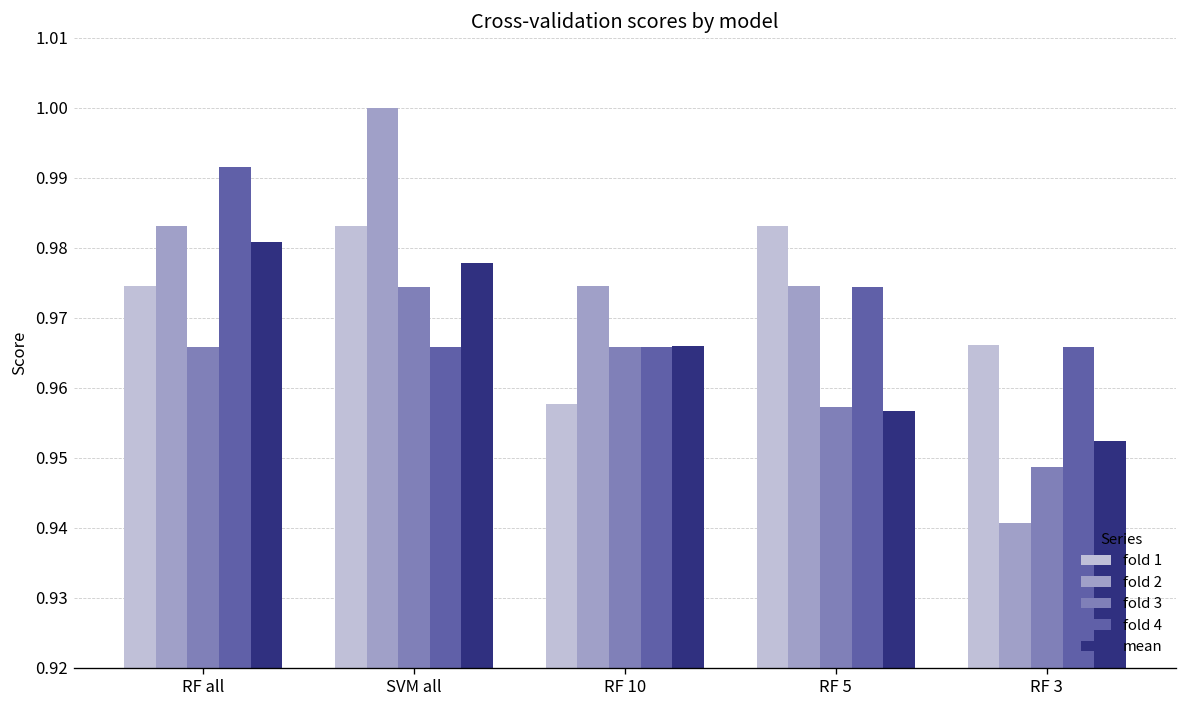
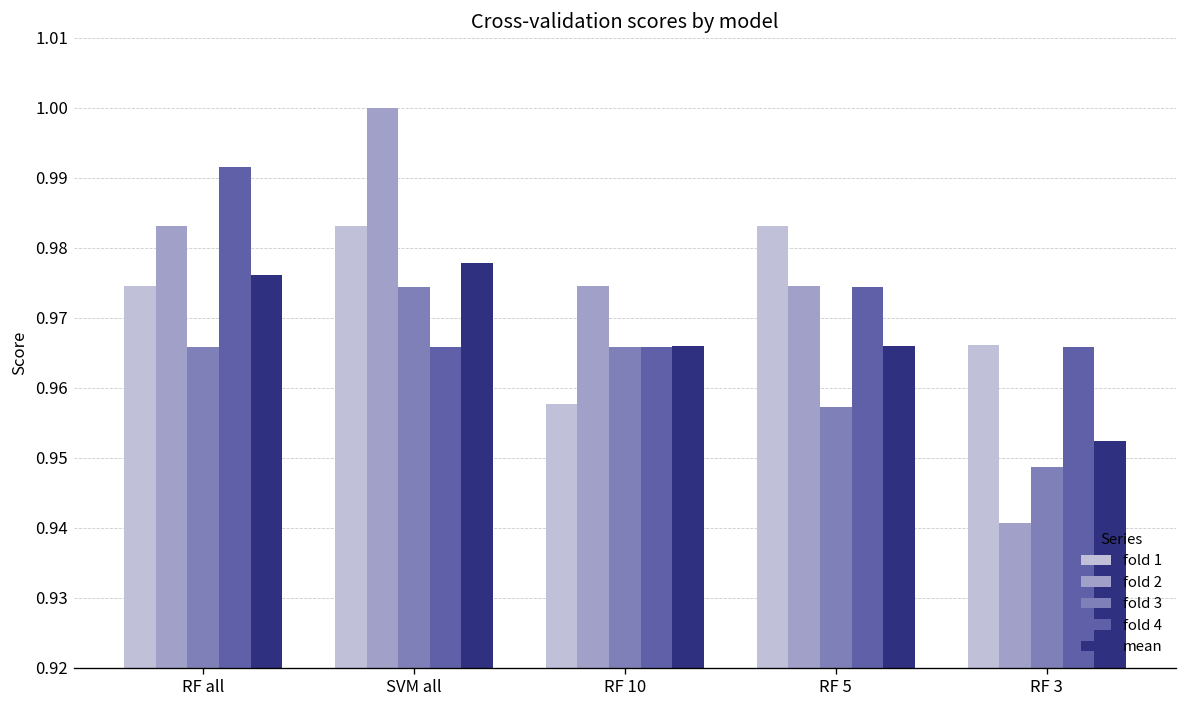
mean, RF all: 0.981 -> 0.976
mean, RF 5: 0.957 -> 0.966
